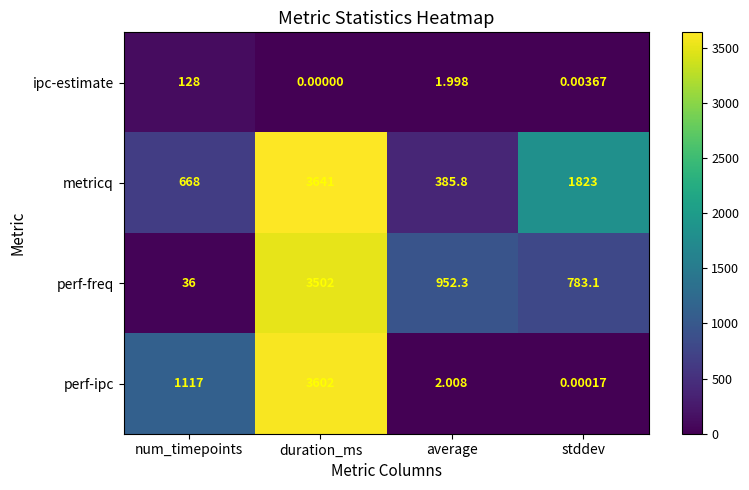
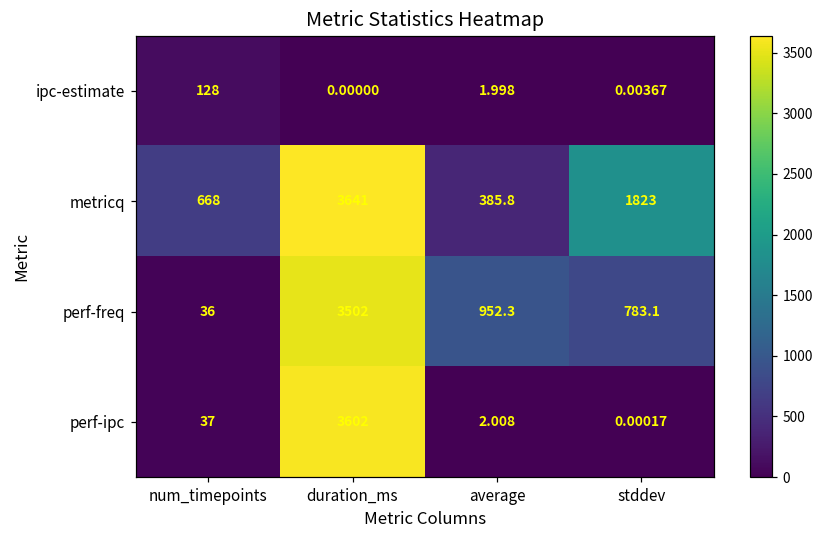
perf-ipc, num_timepoints: 1117 -> 37
